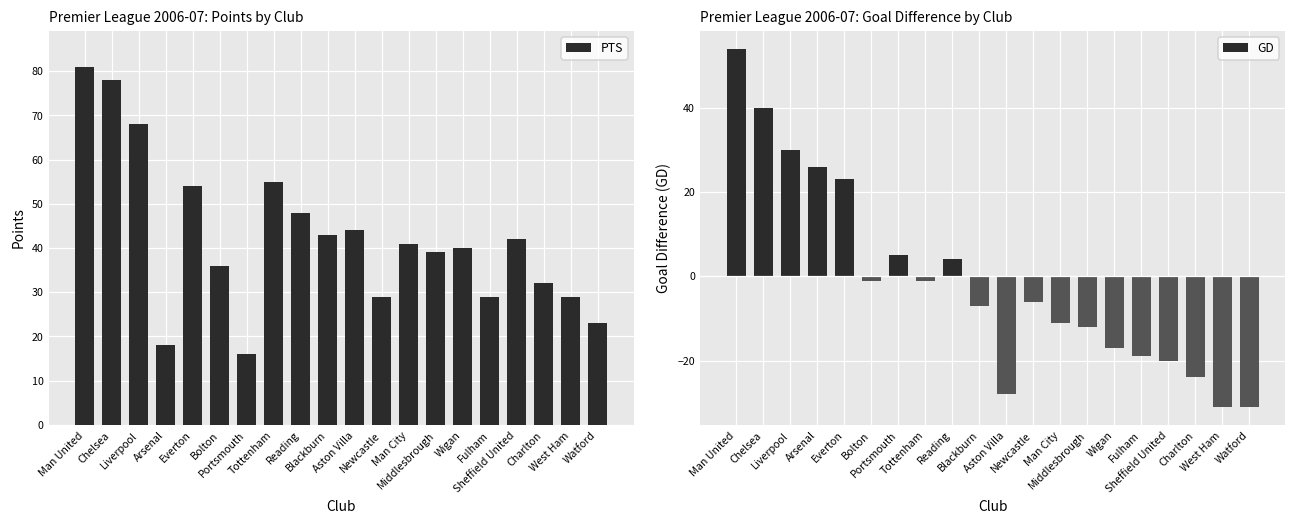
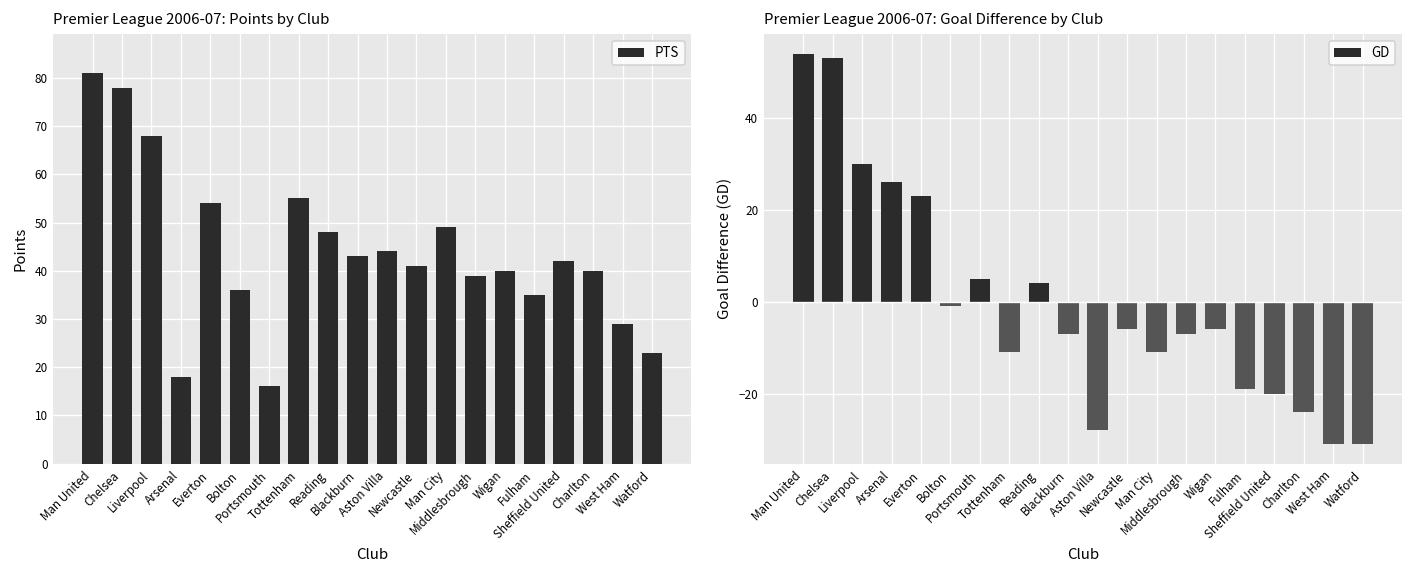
Premier League 2006-07: Points by Club, Newcastle: 29 -> 41
Premier League 2006-07: Points by Club, Man City: 41 -> 49
Premier League 2006-07: Points by Club, Fulham: 29 -> 35
Premier League 2006-07: Points by Club, Charlton: 32 -> 40
Premier League 2006-07: Goal Difference by Club, Chelsea: 40 -> 53
Premier League 2006-07: Goal Difference by Club, Tottenham: -1 -> -11
Premier League 2006-07: Goal Difference by Club, Middlesbrough: -12 -> -7
Premier League 2006-07: Goal Difference by Club, Wigan: -17 -> -6
